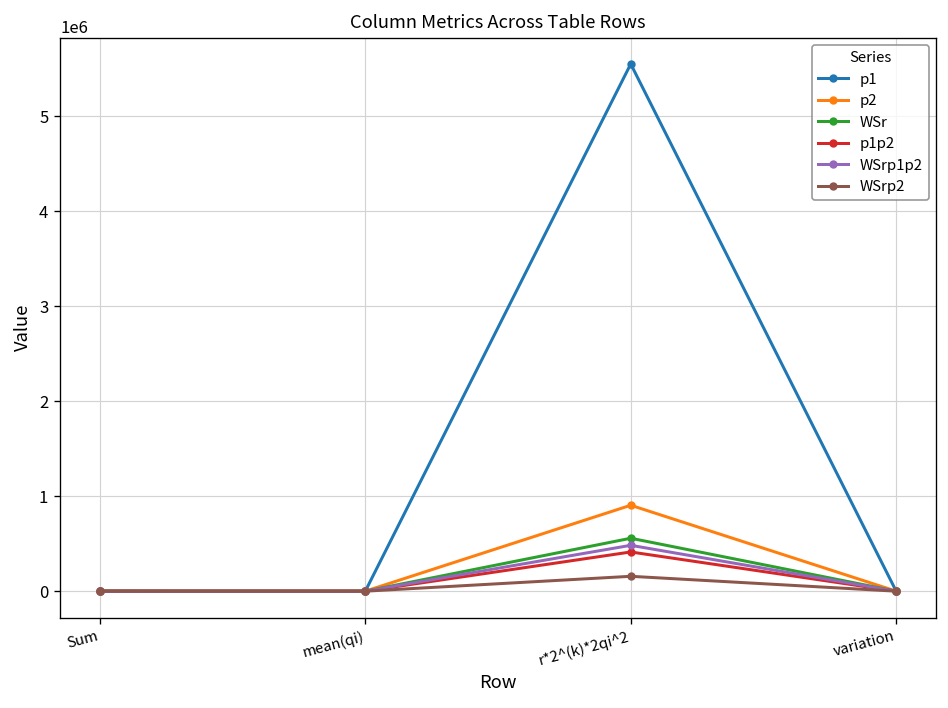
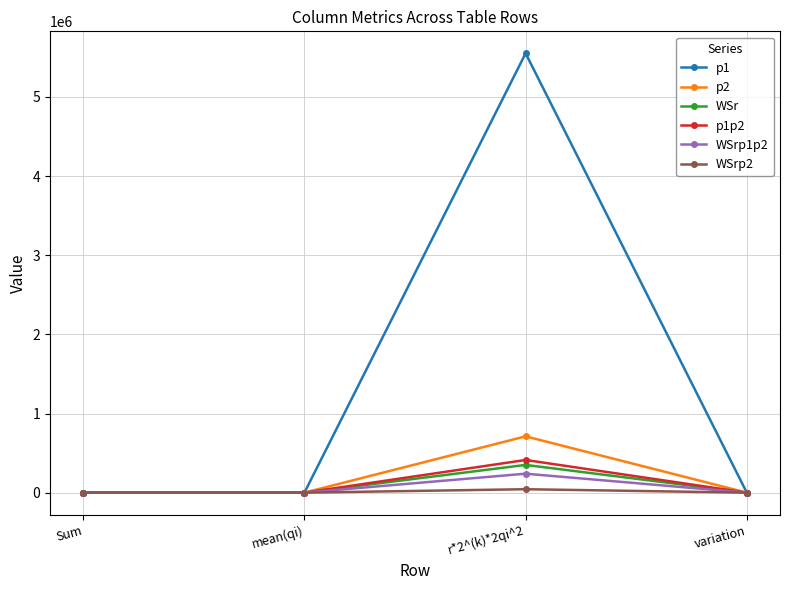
p2, r*2^(k)*2qi^2: 900000 -> 700000
WSr, r*2^(k)*2qi^2: 600000 -> 400000
WSrp1p2, r*2^(k)*2qi^2: 500000 -> 200000
WSrp2, r*2^(k)*2qi^2: 200000 -> 0
